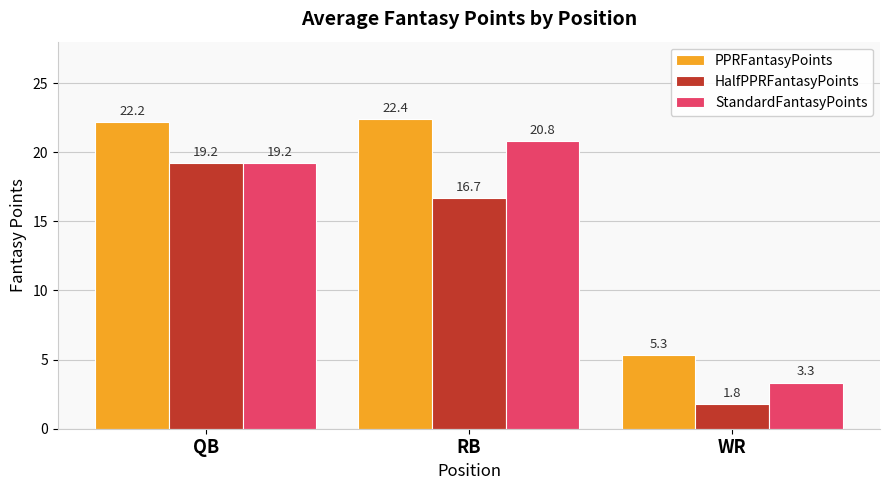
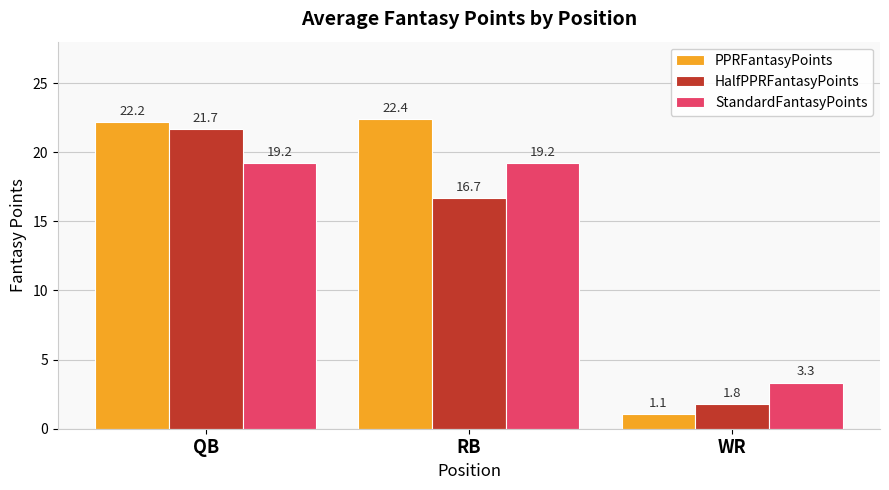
HalfPPRFantasyPoints, QB: 19.2 -> 21.7
StandardFantasyPoints, RB: 20.8 -> 19.2
PPRFantasyPoints, WR: 5.3 -> 1.1
